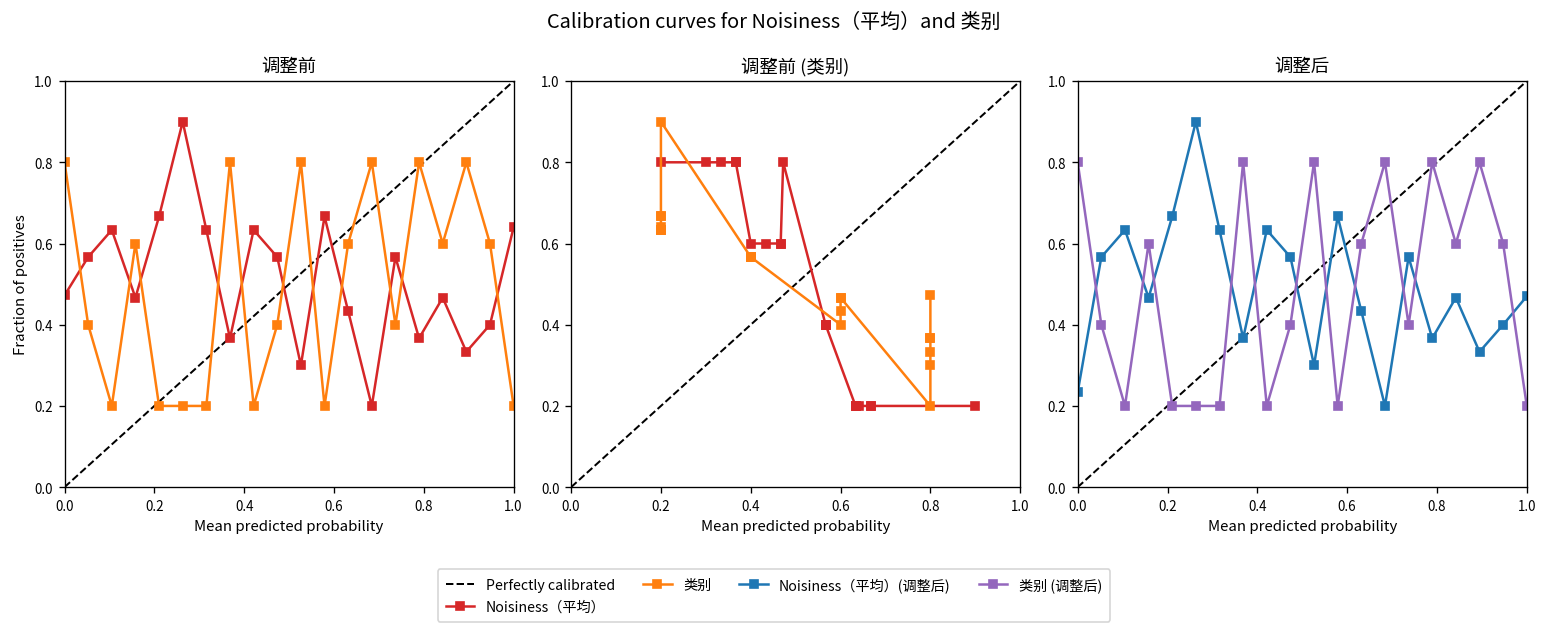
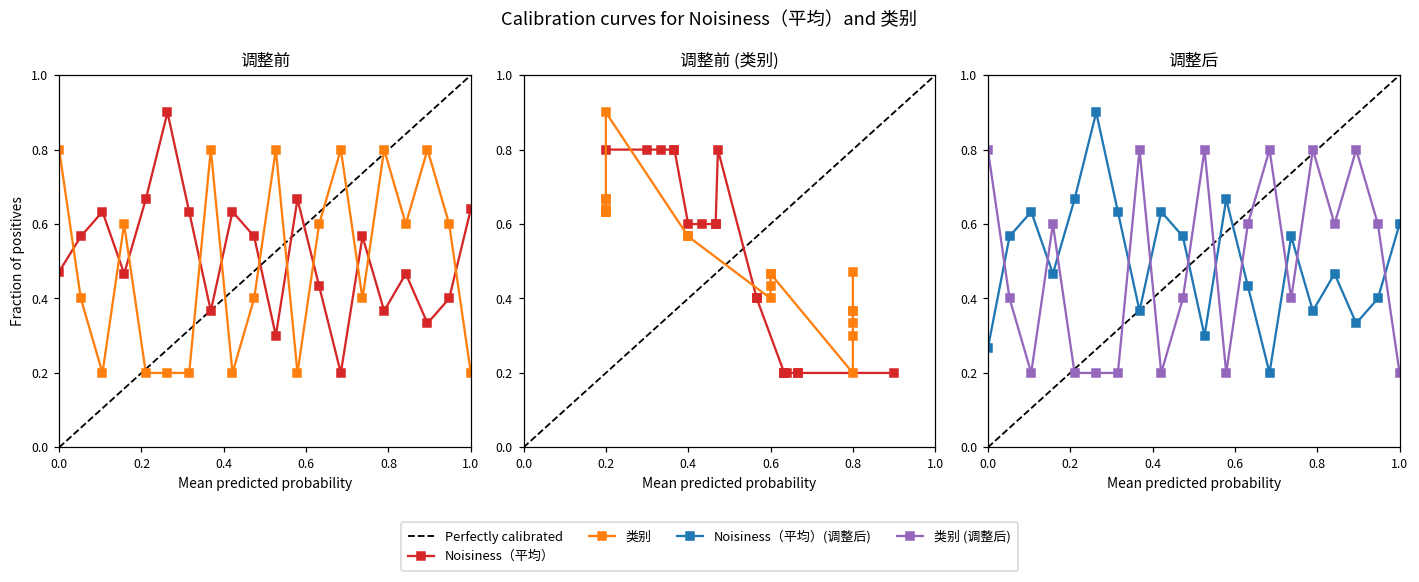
调整后, Noisiness（平均）(调整后), 0.0: 0.23 -> 0.27
调整后, Noisiness（平均）(调整后), 1.0: 0.47 -> 0.60
